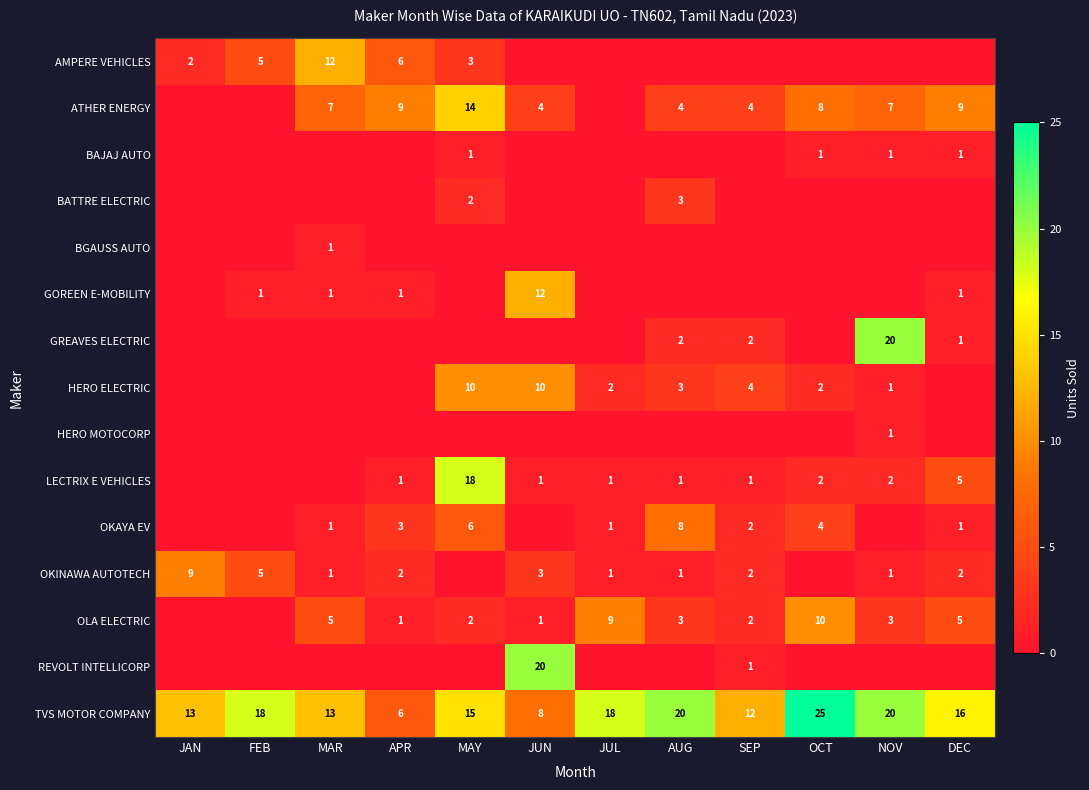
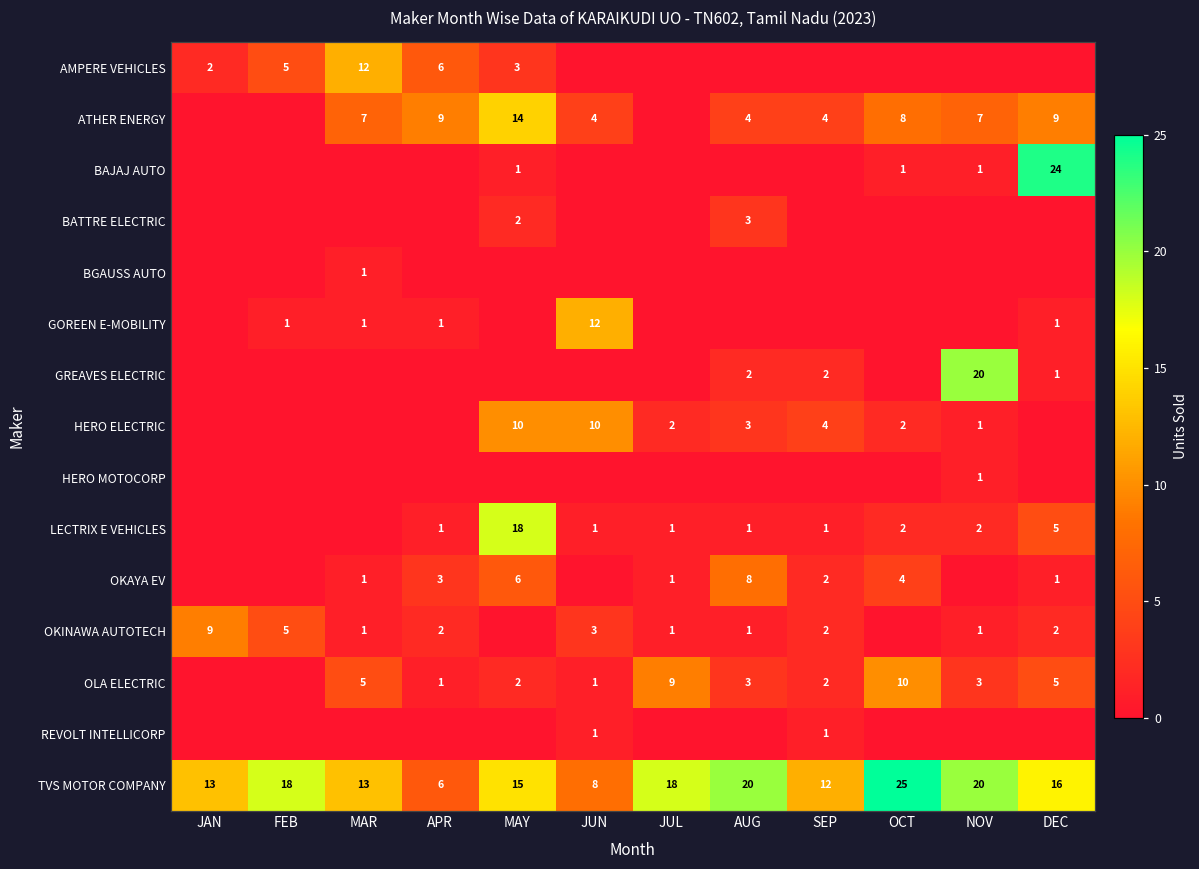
BAJAJ AUTO, DEC: 1 -> 24
REVOLT INTELLICORP, JUN: 20 -> 1
